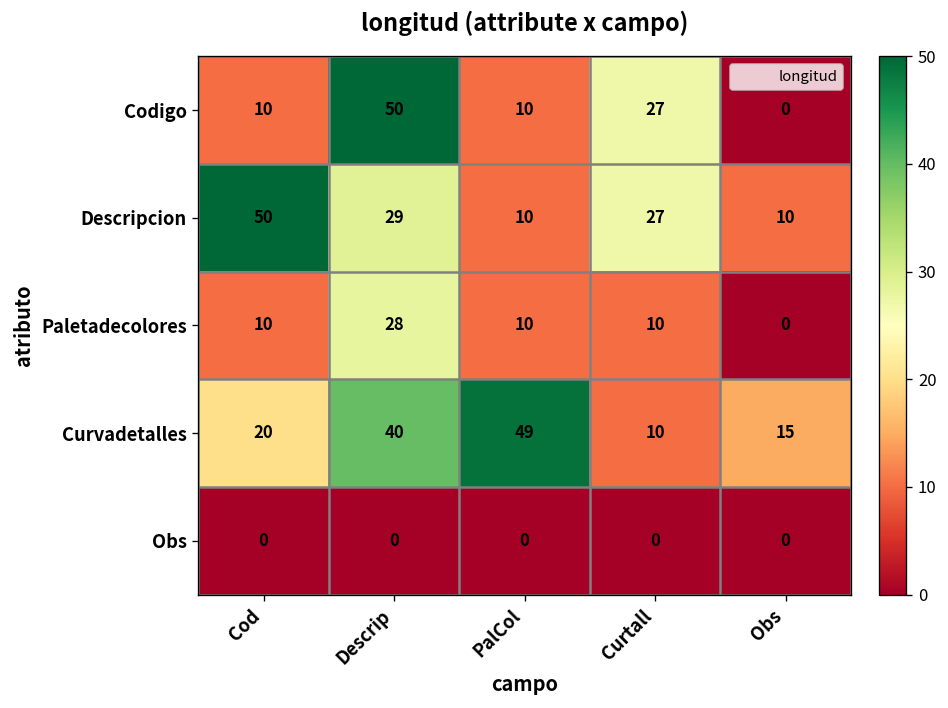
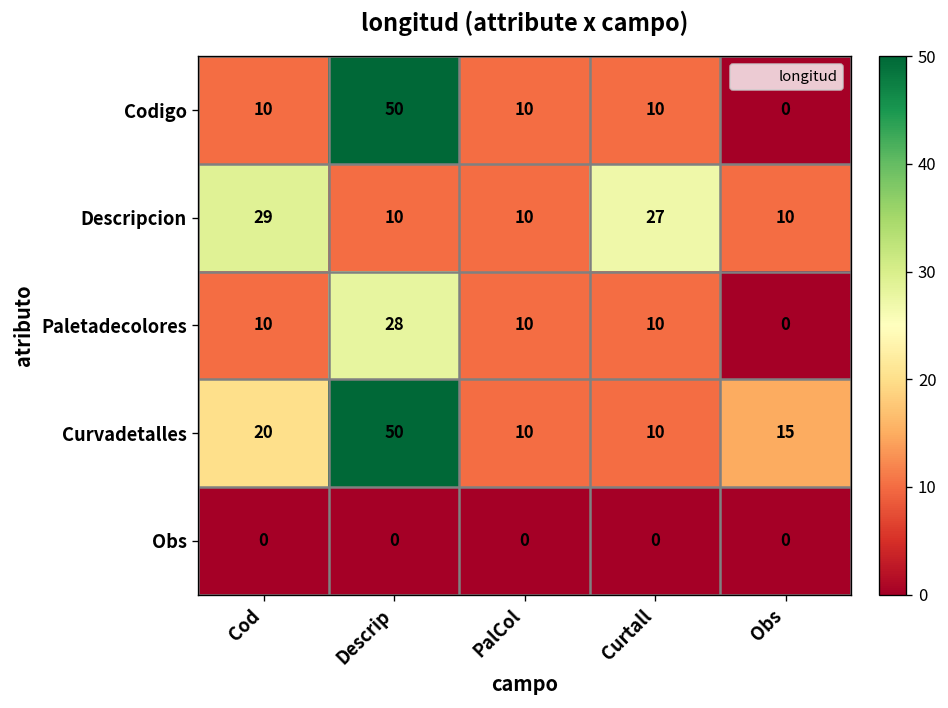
Codigo, Curtall: 27 -> 10
Descripcion, Cod: 50 -> 29
Descripcion, Descrip: 29 -> 10
Curvadetalles, Descrip: 40 -> 50
Curvadetalles, PalCol: 49 -> 10
